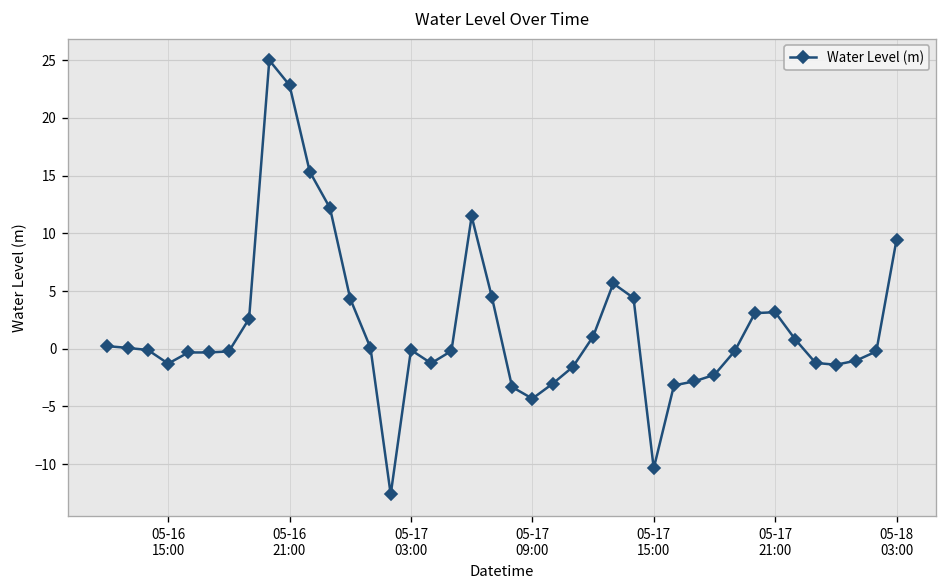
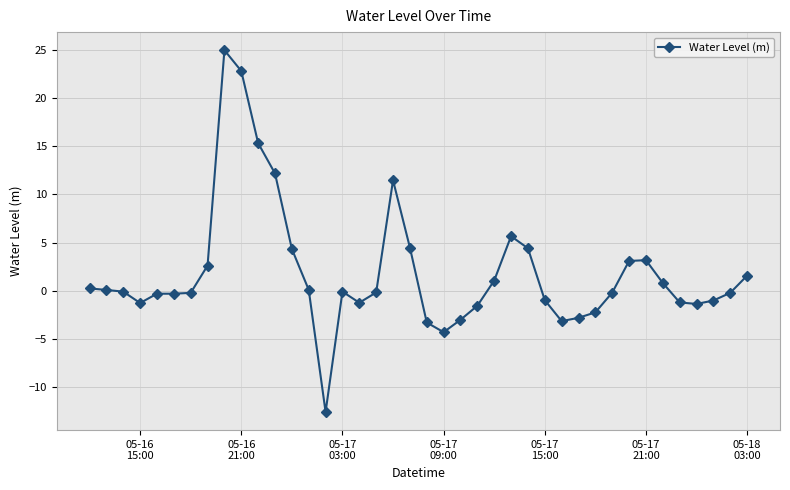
05-17 15:00: -10 -> -1
05-18 03:00: 9 -> 2
